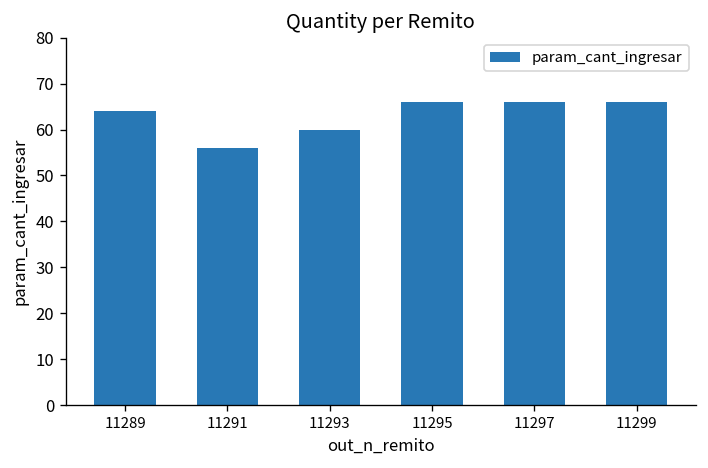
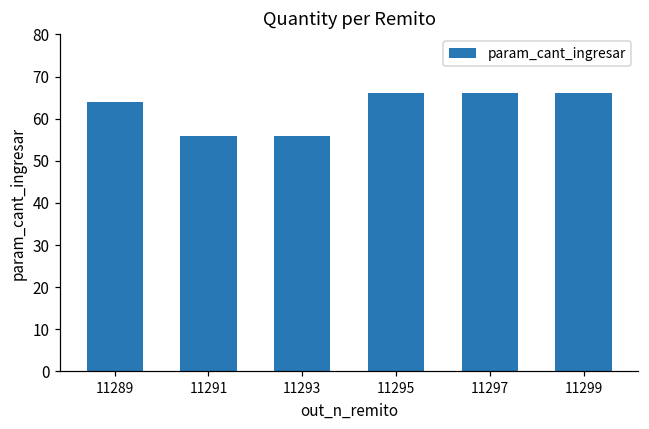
11293: 60 -> 56
